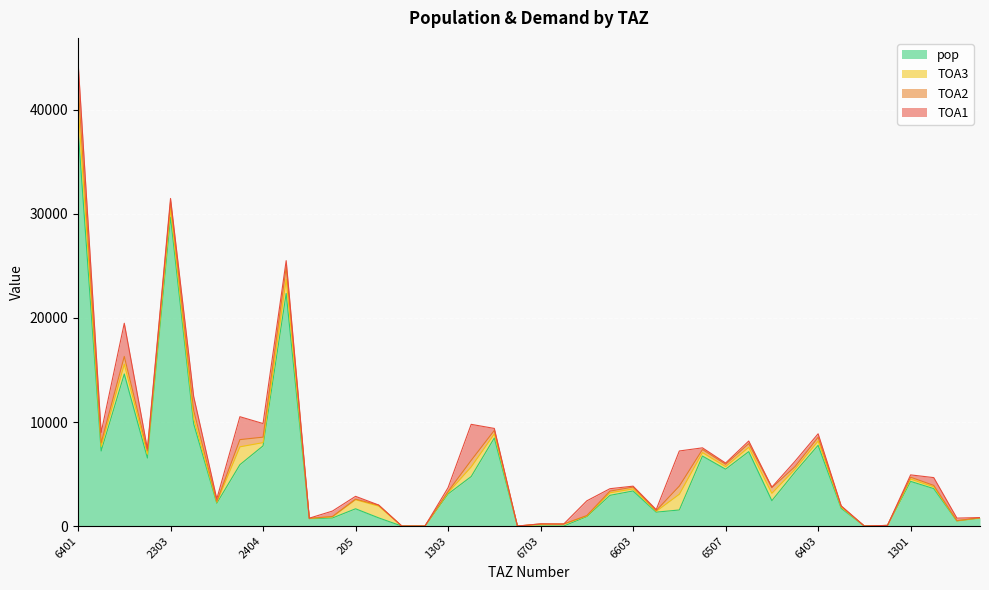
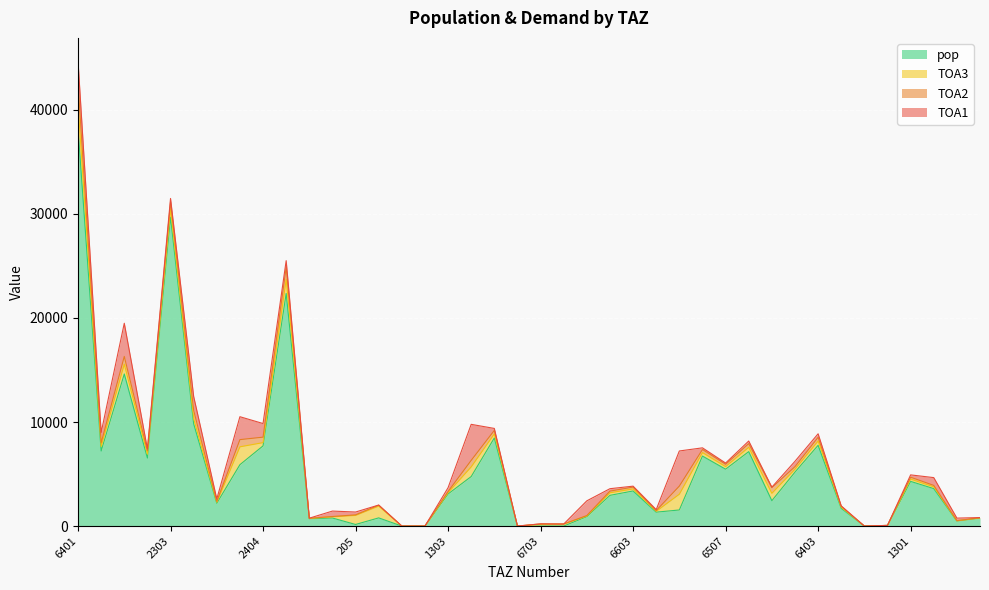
pop, 205: 1700 -> 200
